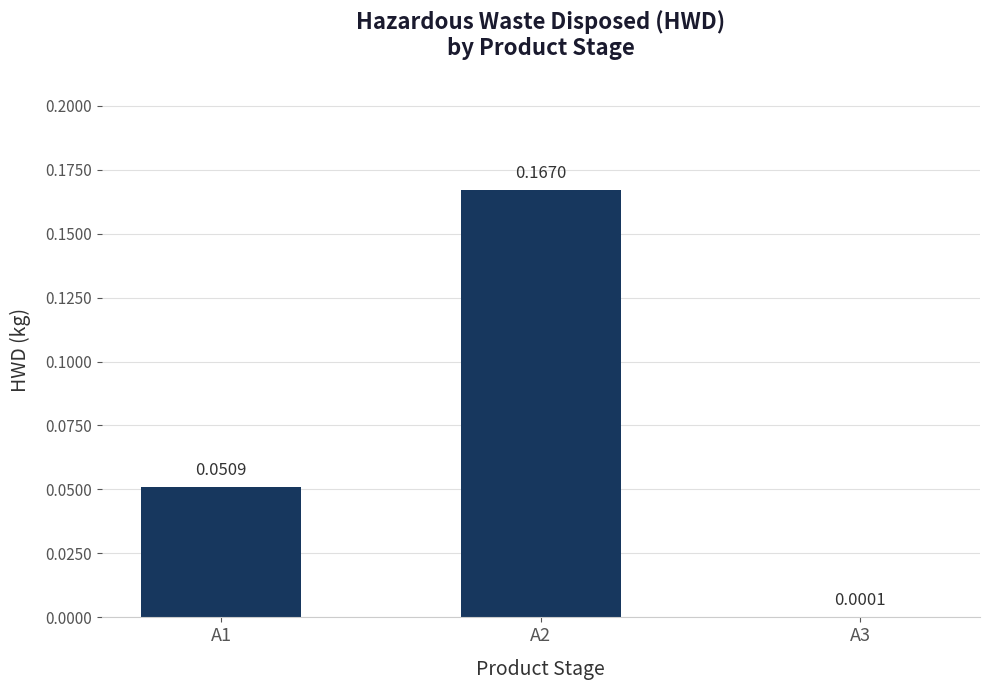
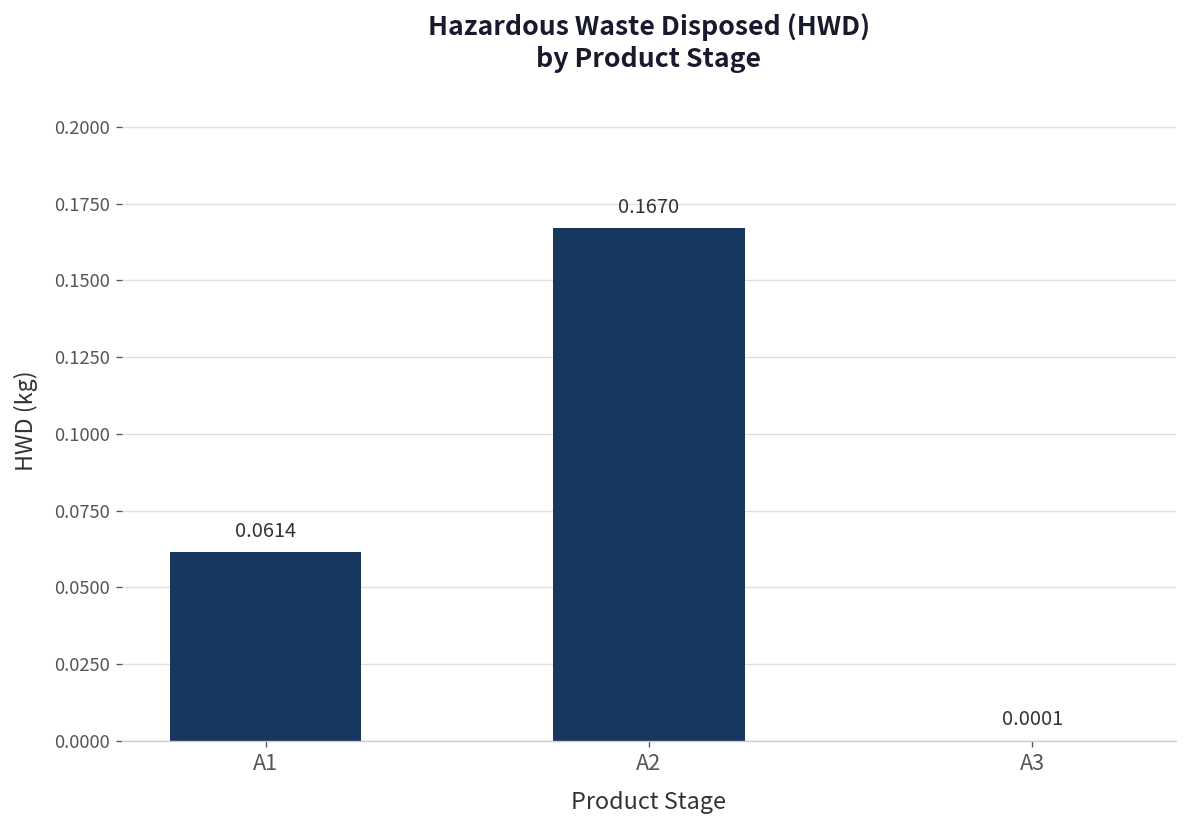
A1: 0.0509 -> 0.0614
